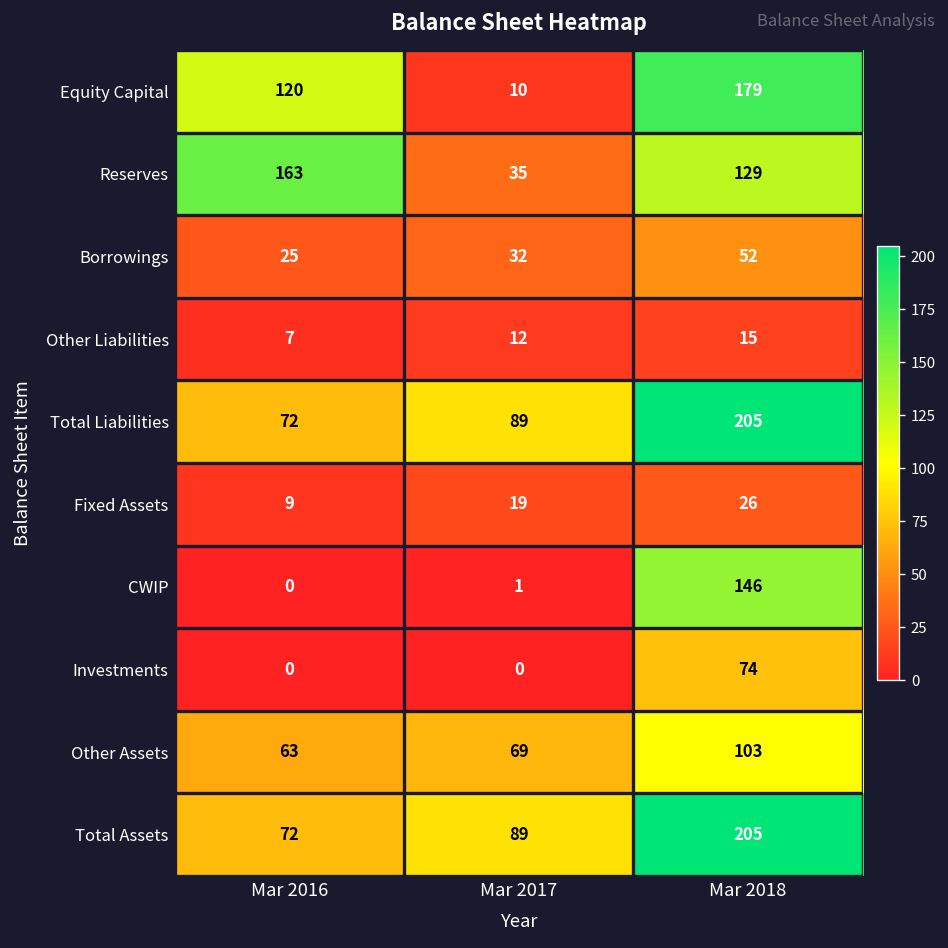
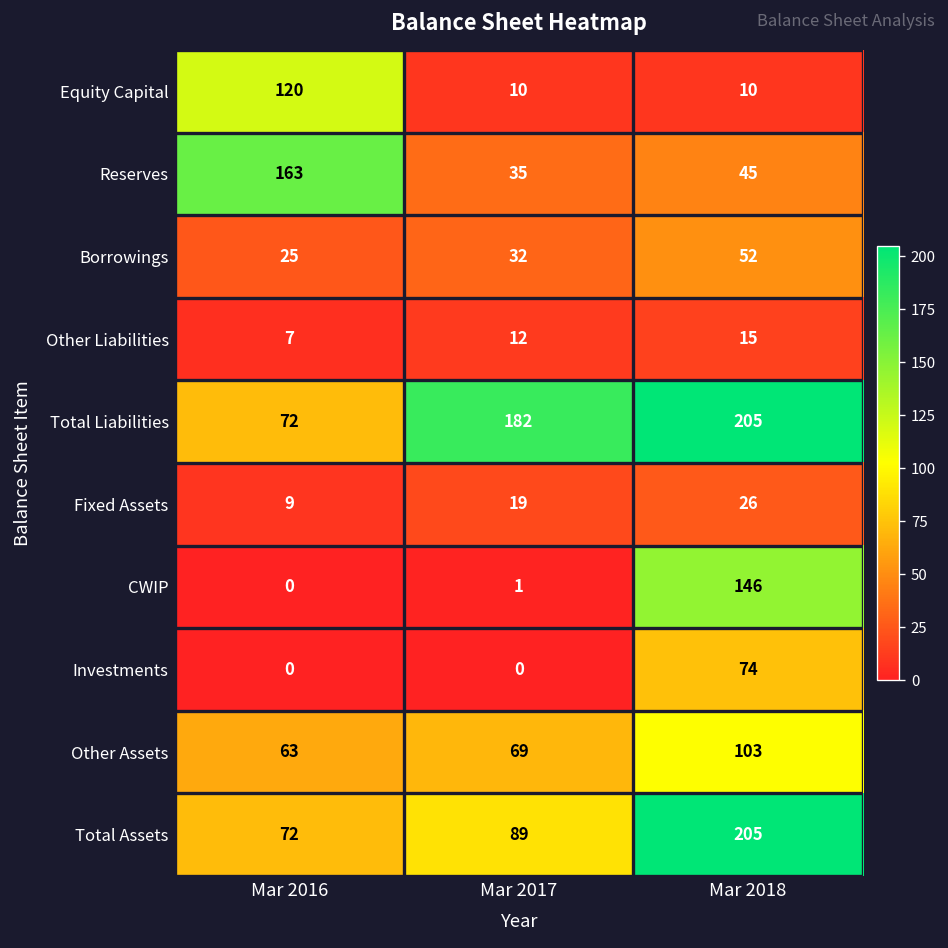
Equity Capital, Mar 2018: 179 -> 10
Reserves, Mar 2018: 129 -> 45
Total Liabilities, Mar 2017: 89 -> 182
